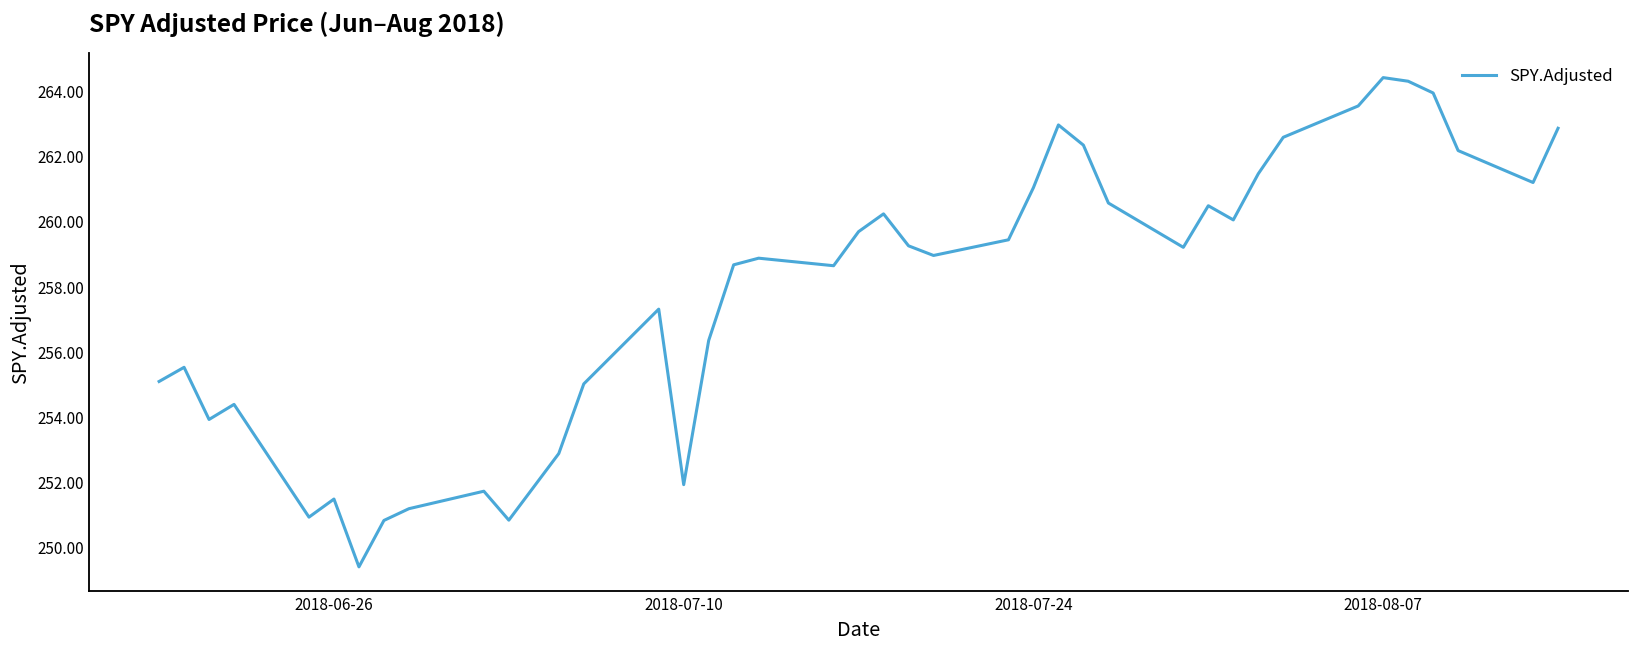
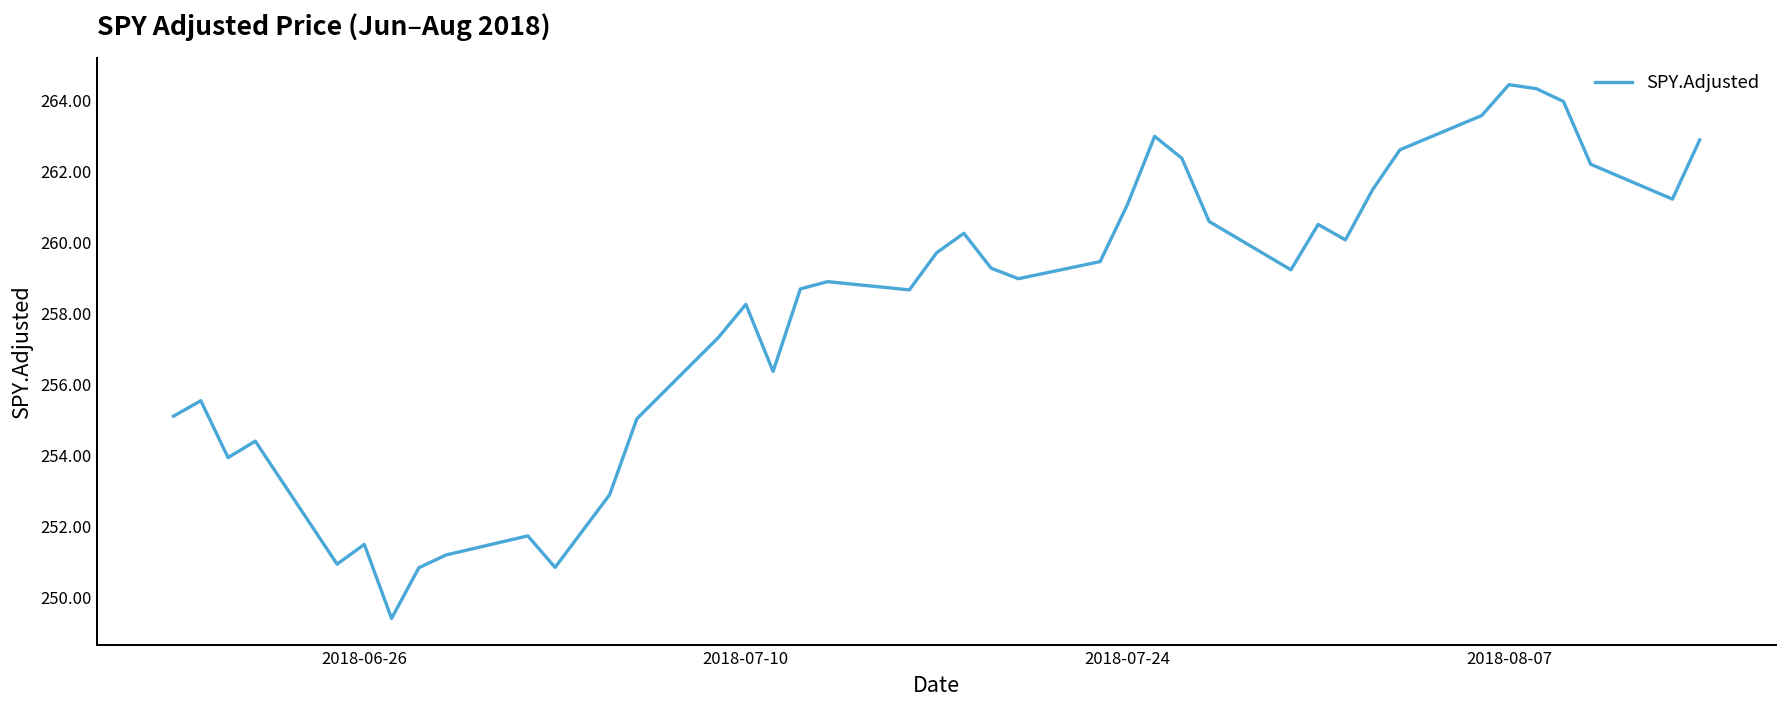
2018-07-10: 251.9 -> 258.2
